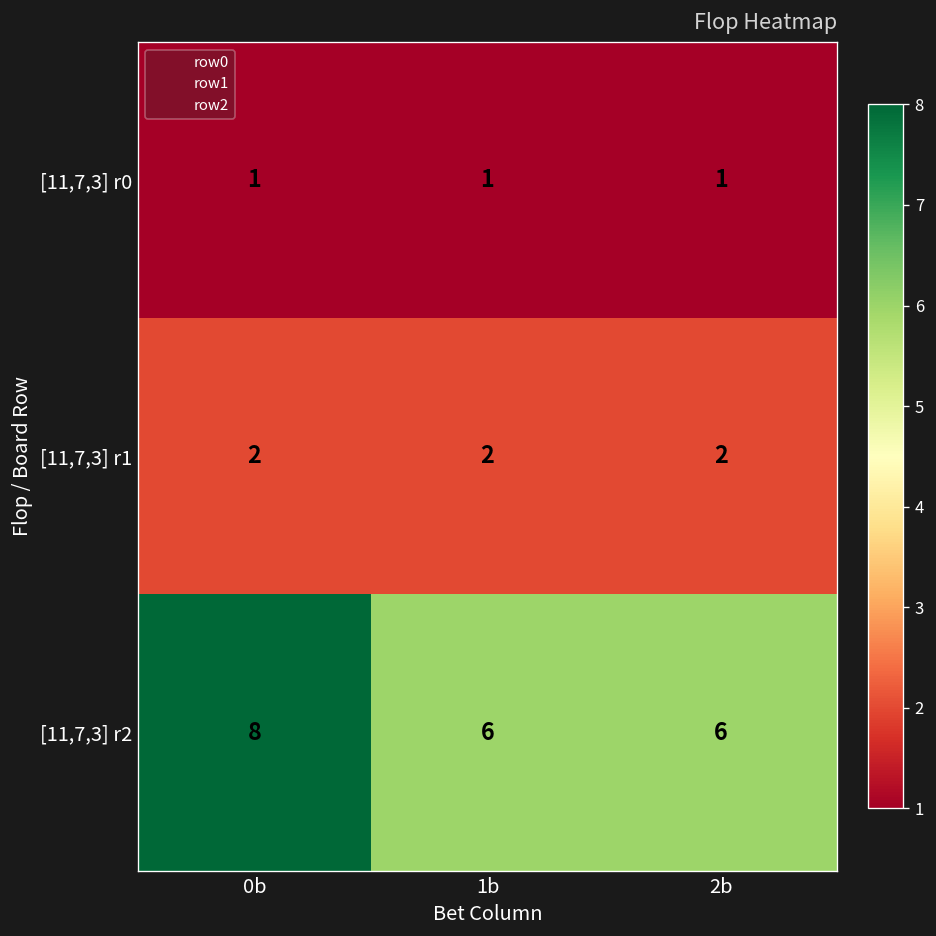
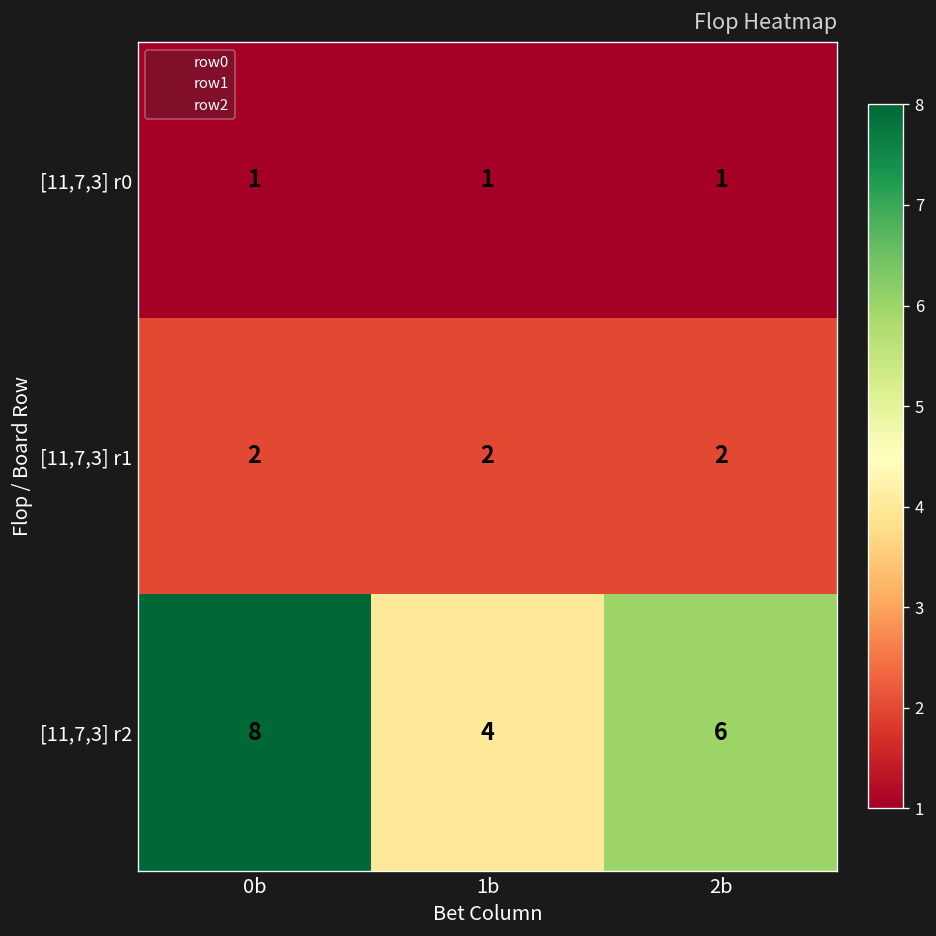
[11,7,3] r2, 1b: 6 -> 4
